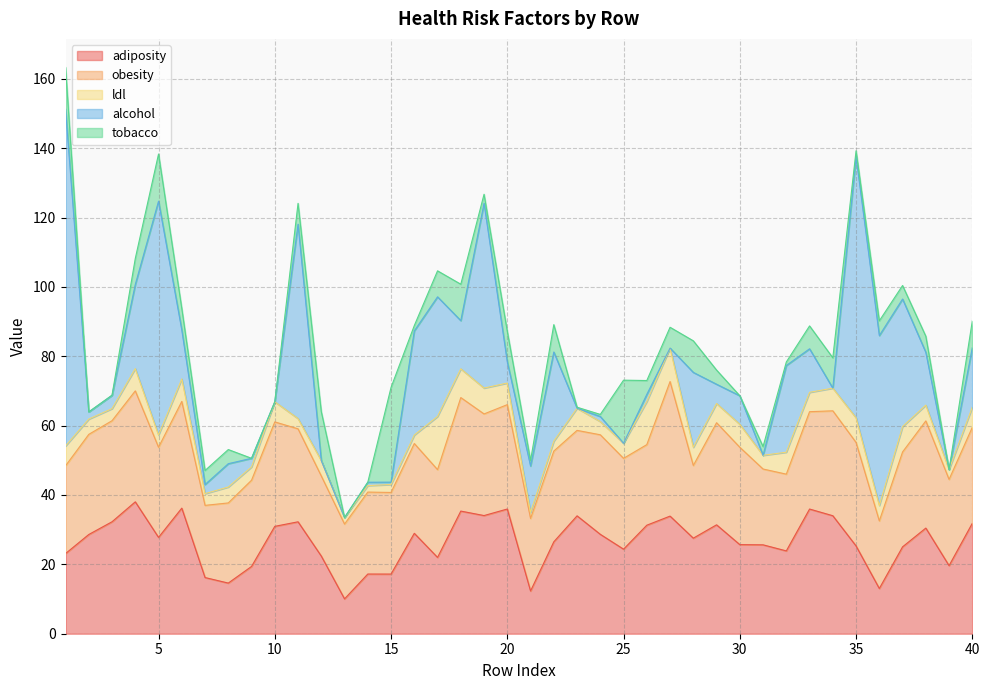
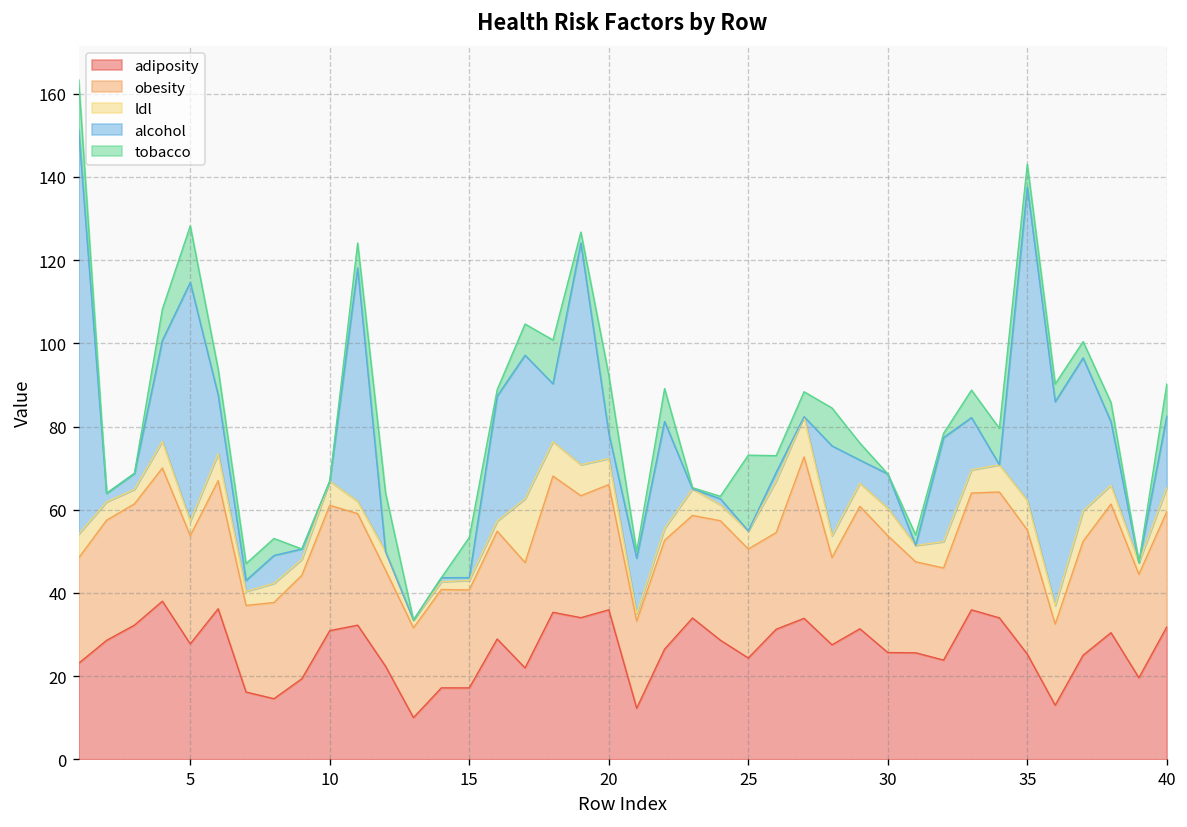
alcohol, 5: 67 -> 57
tobacco, 15: 27 -> 10
tobacco, 20: 9 -> 14
tobacco, 35: 2 -> 6
